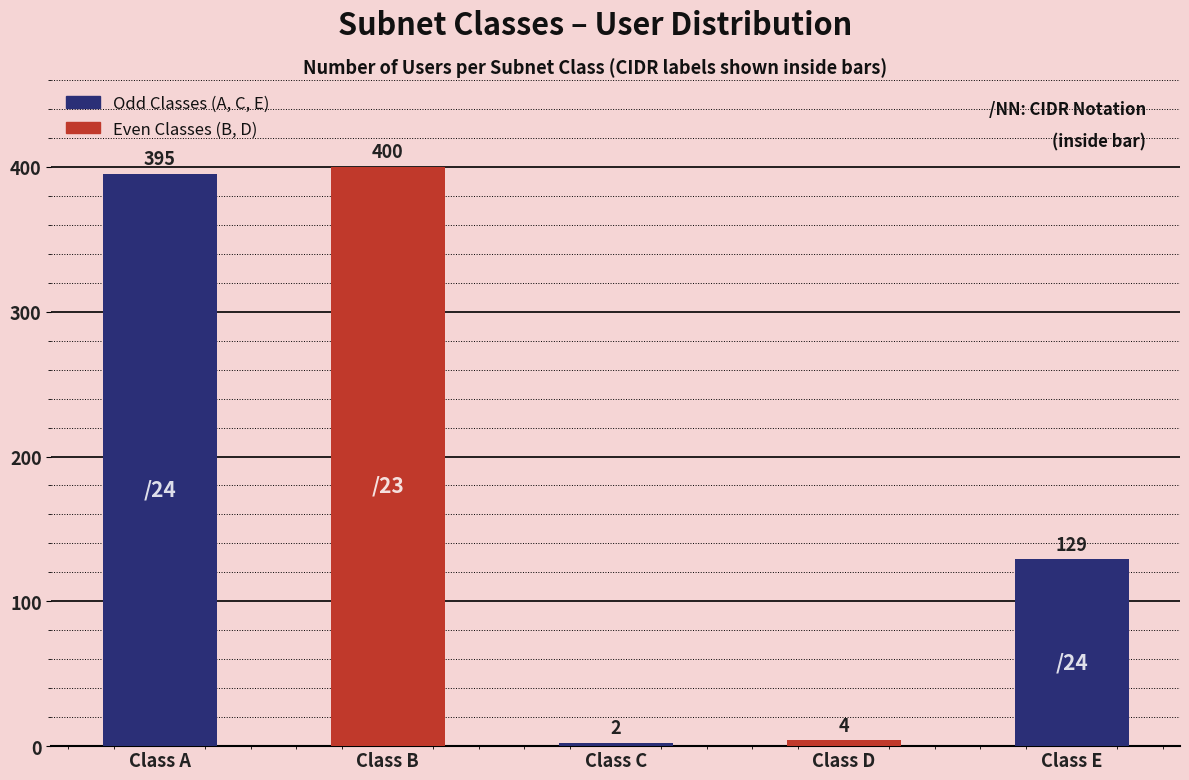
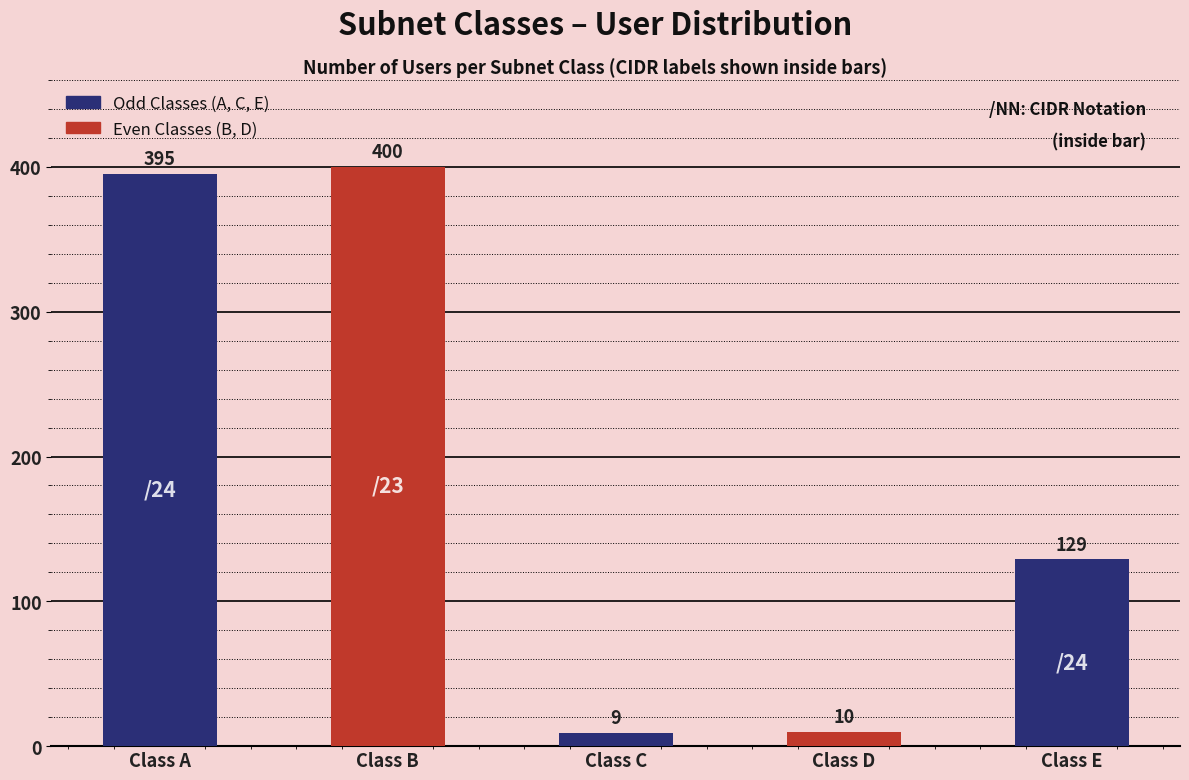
Class C: 2 -> 9
Class D: 4 -> 10
